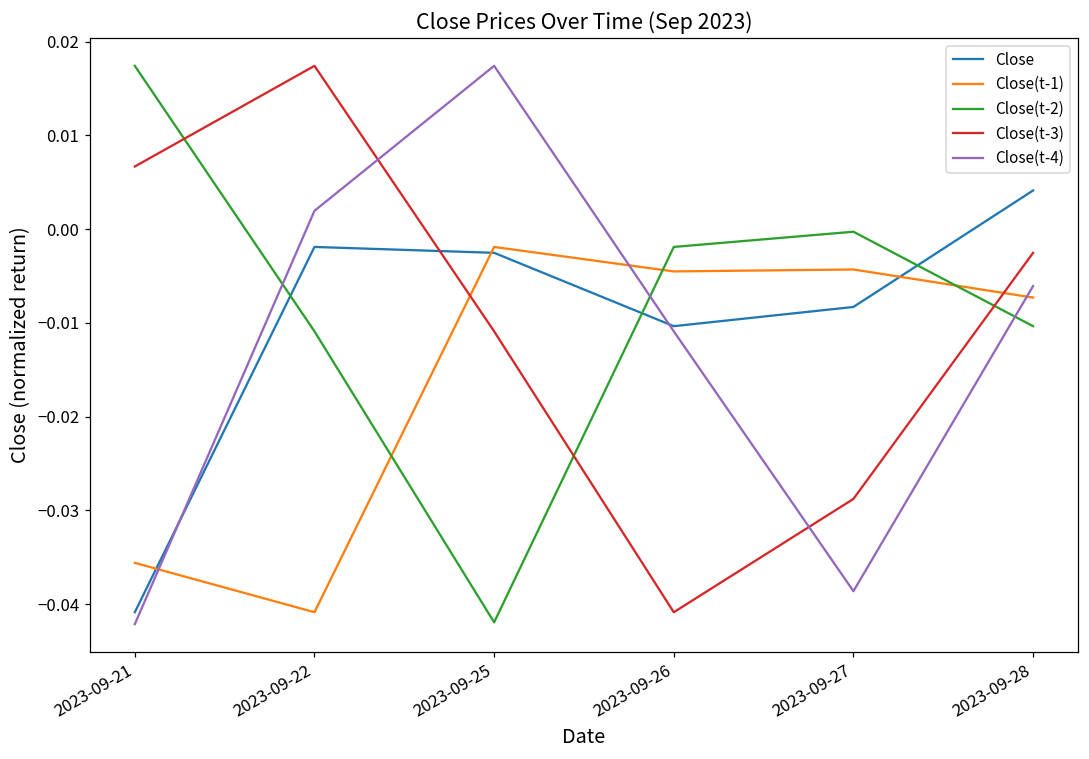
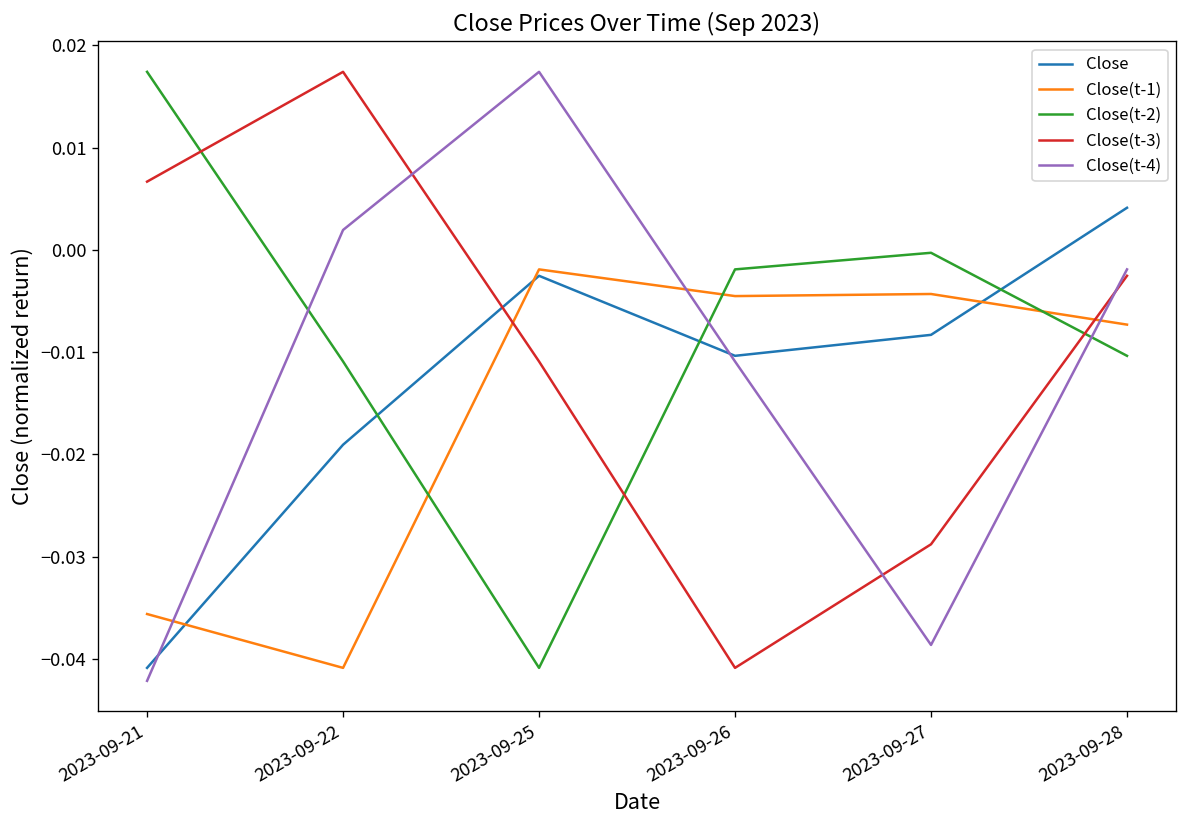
Close, 2023-09-22: -0.002 -> -0.019
Close(t-2), 2023-09-25: -0.042 -> -0.041
Close(t-4), 2023-09-28: -0.006 -> -0.002
